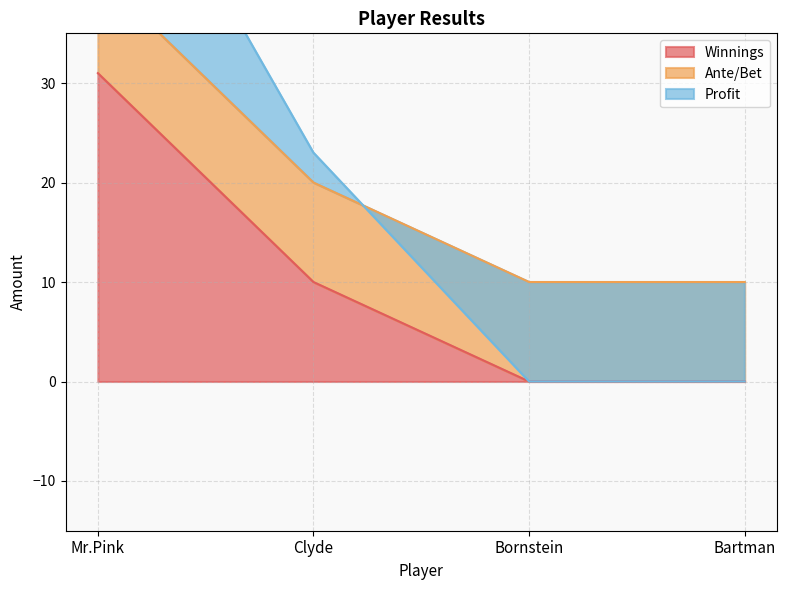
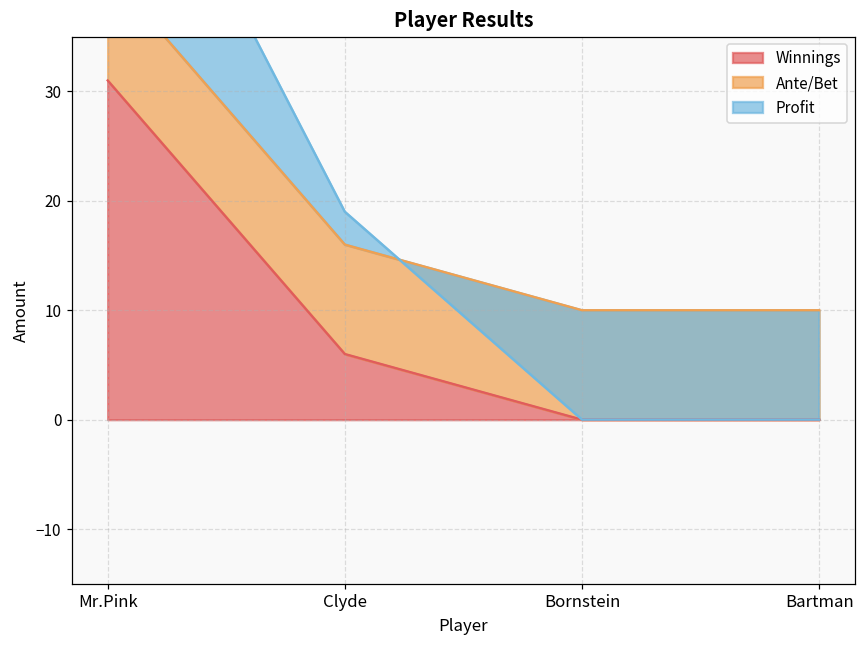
Winnings, Clyde: 10 -> 6
